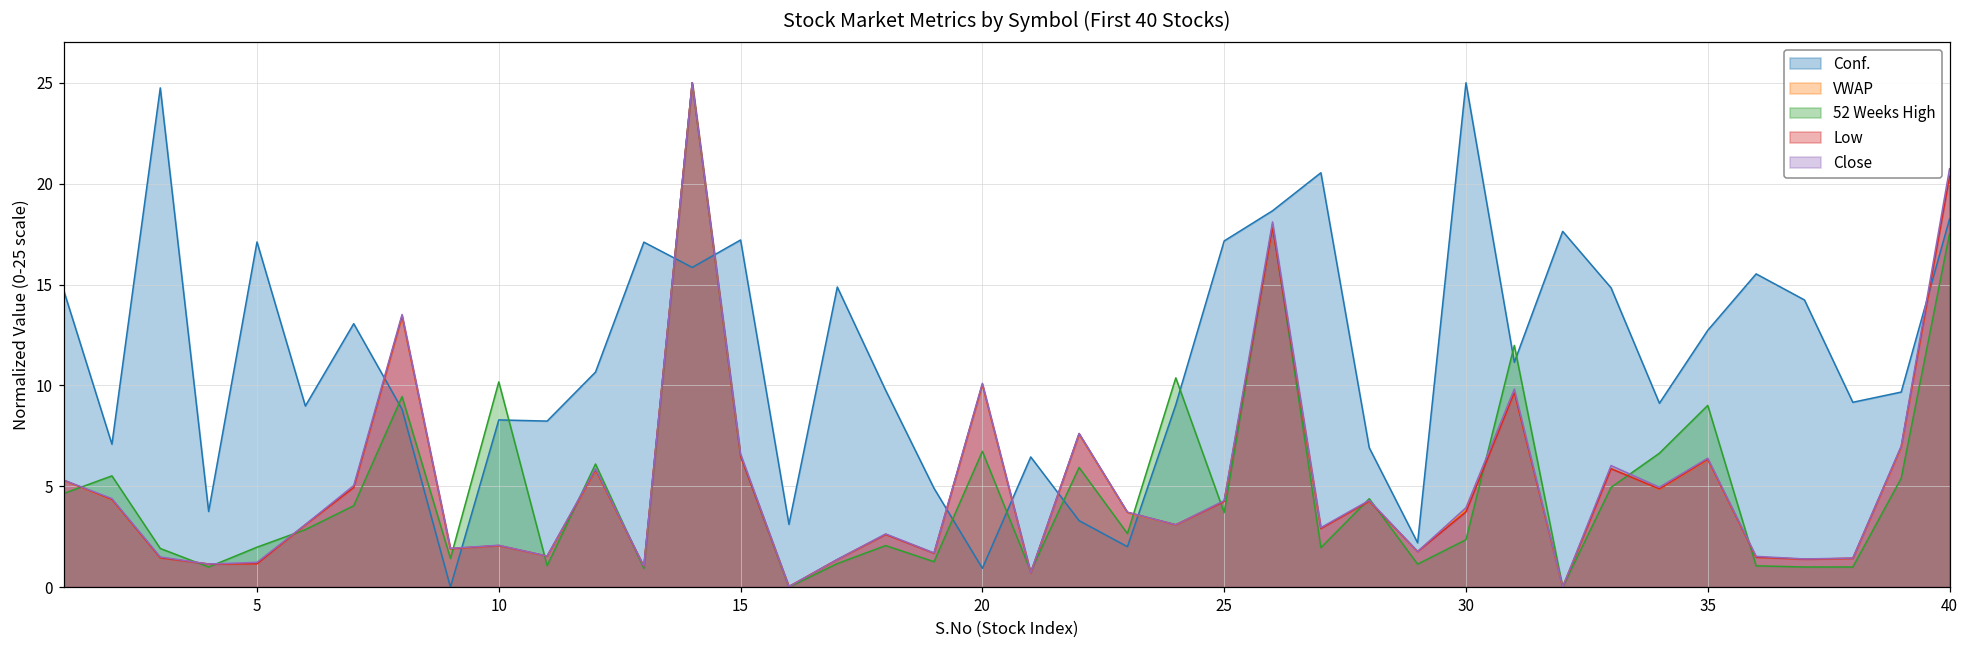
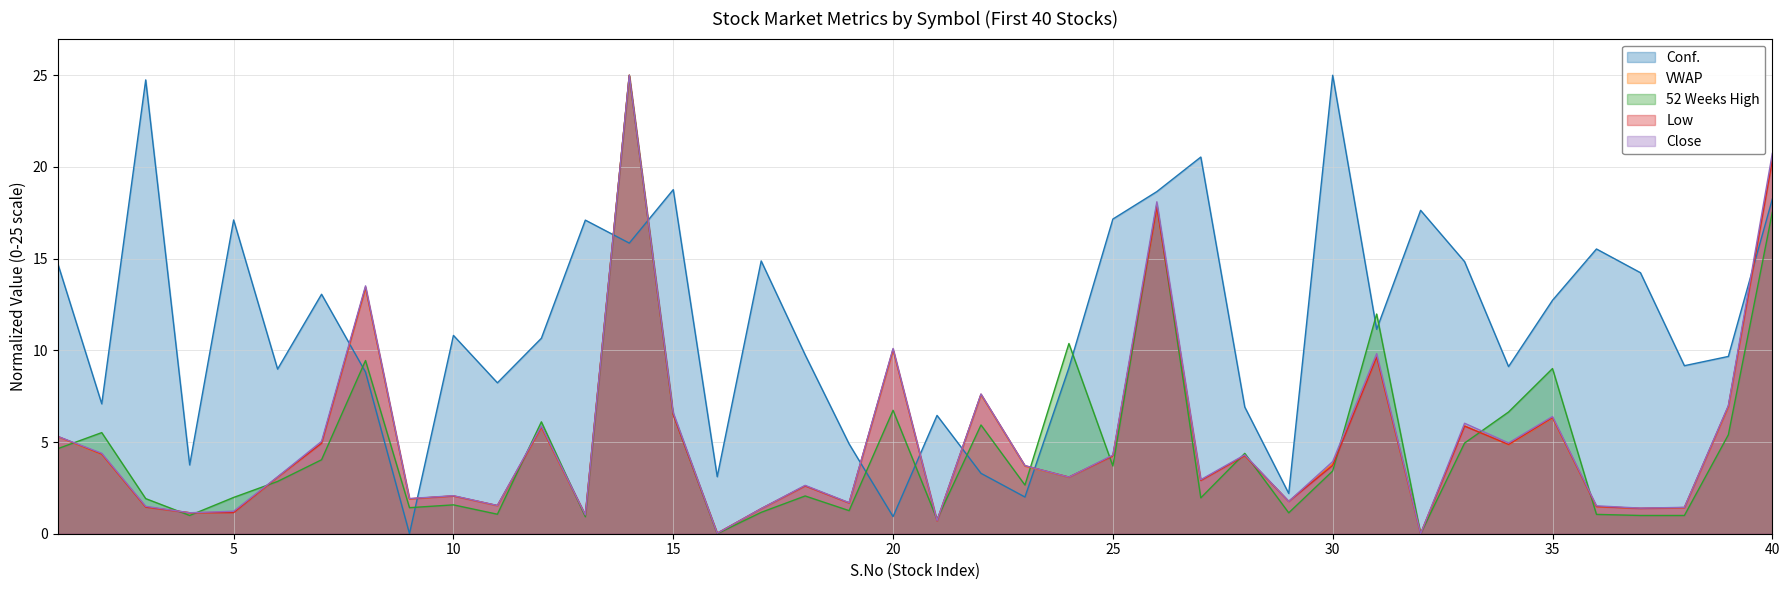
Conf., 10: 8.3 -> 10.8
52 Weeks High, 10: 10.2 -> 1.6
Conf., 15: 17.2 -> 18.8
52 Weeks High, 30: 2.3 -> 3.4
